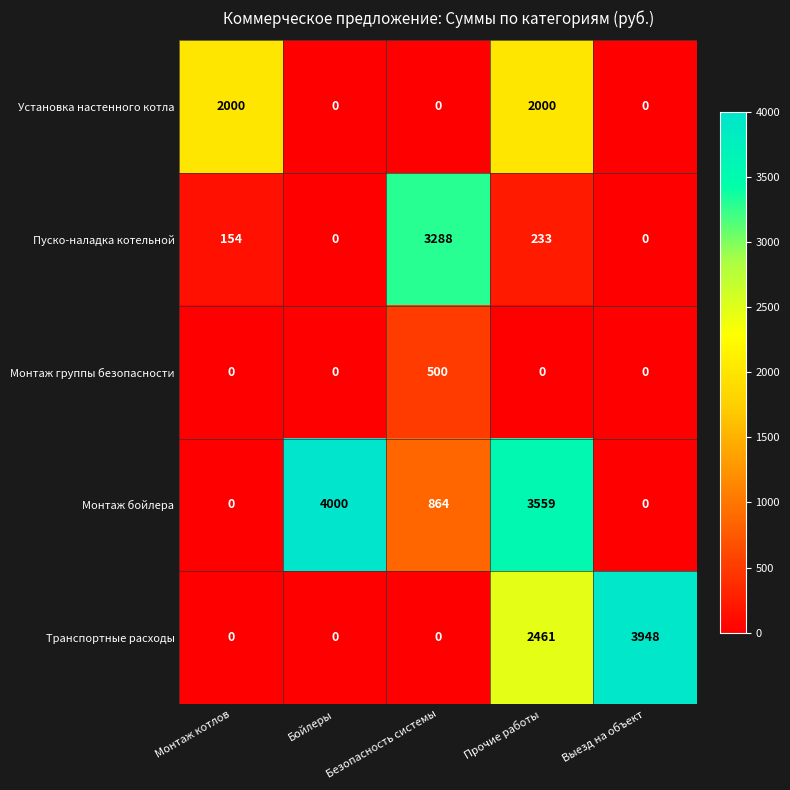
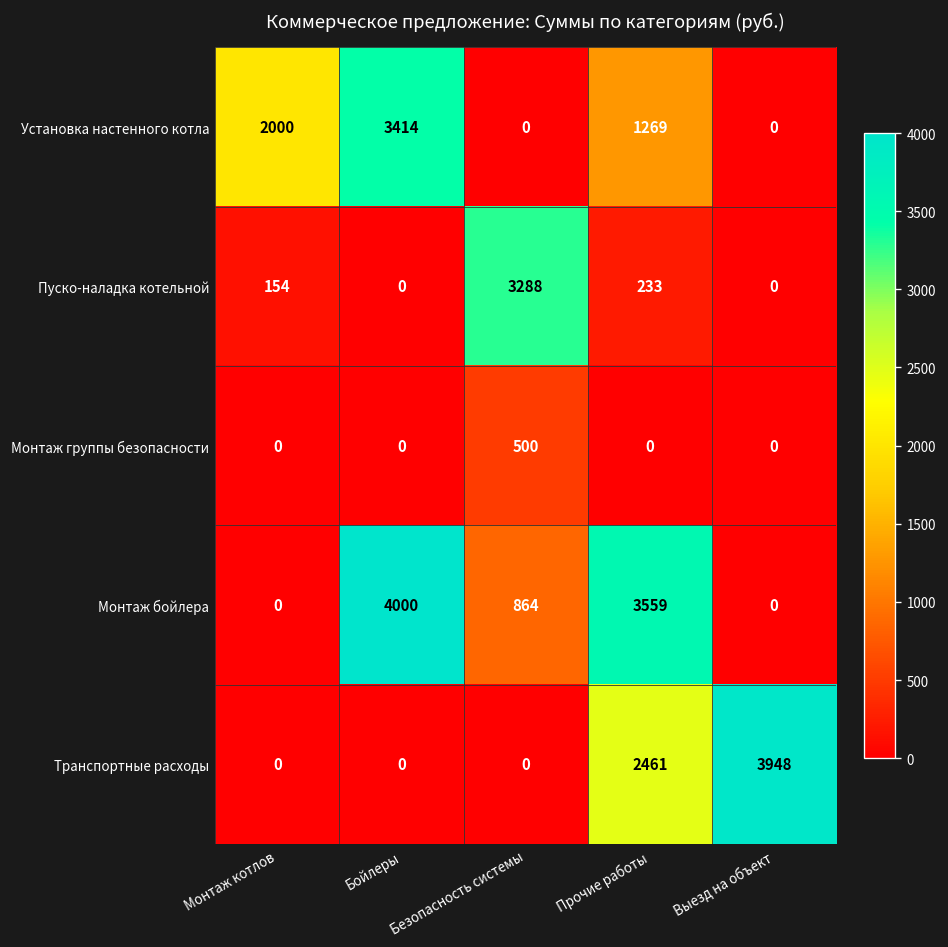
Установка настенного котла, Бойлеры: 0 -> 3414
Установка настенного котла, Прочие работы: 2000 -> 1269
